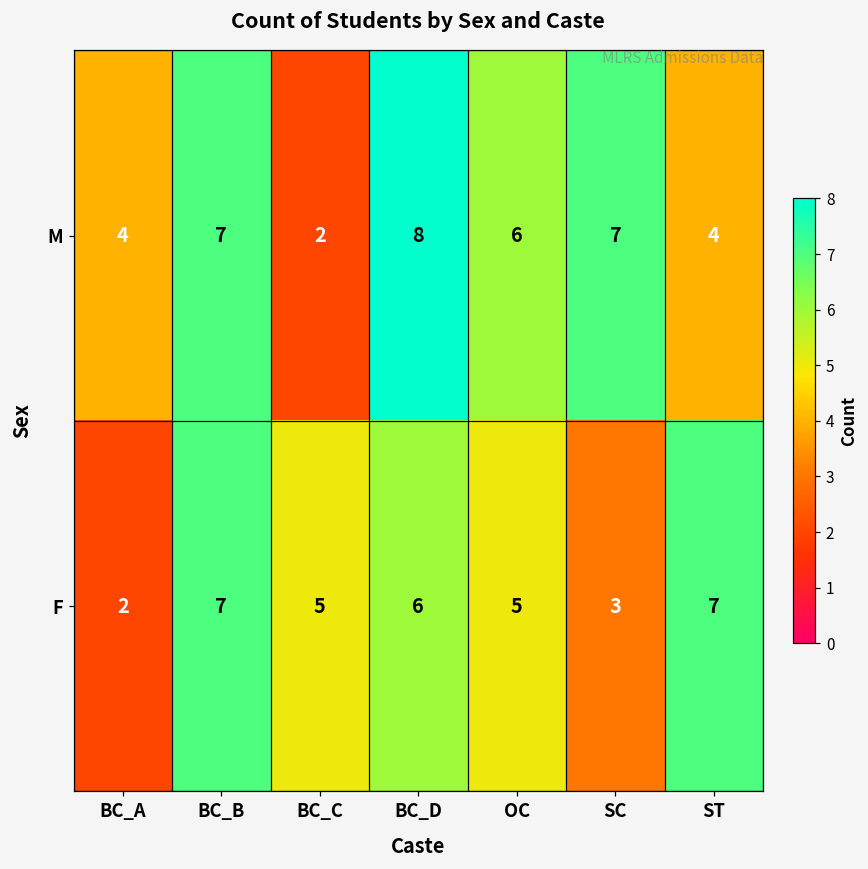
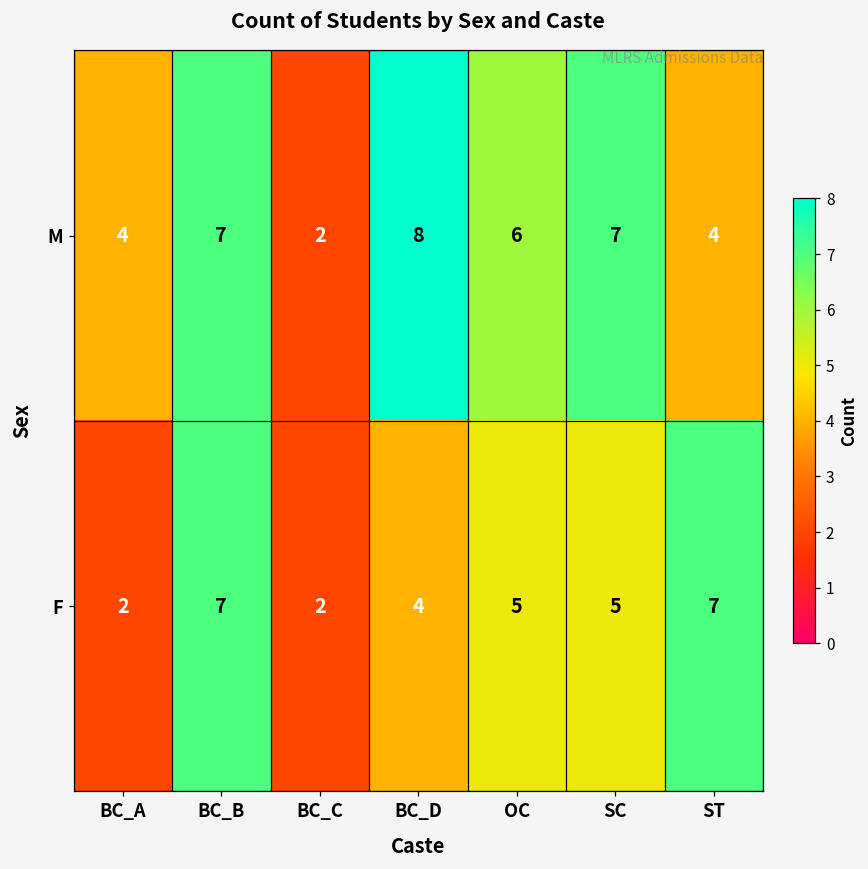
F, BC_C: 5 -> 2
F, BC_D: 6 -> 4
F, SC: 3 -> 5
